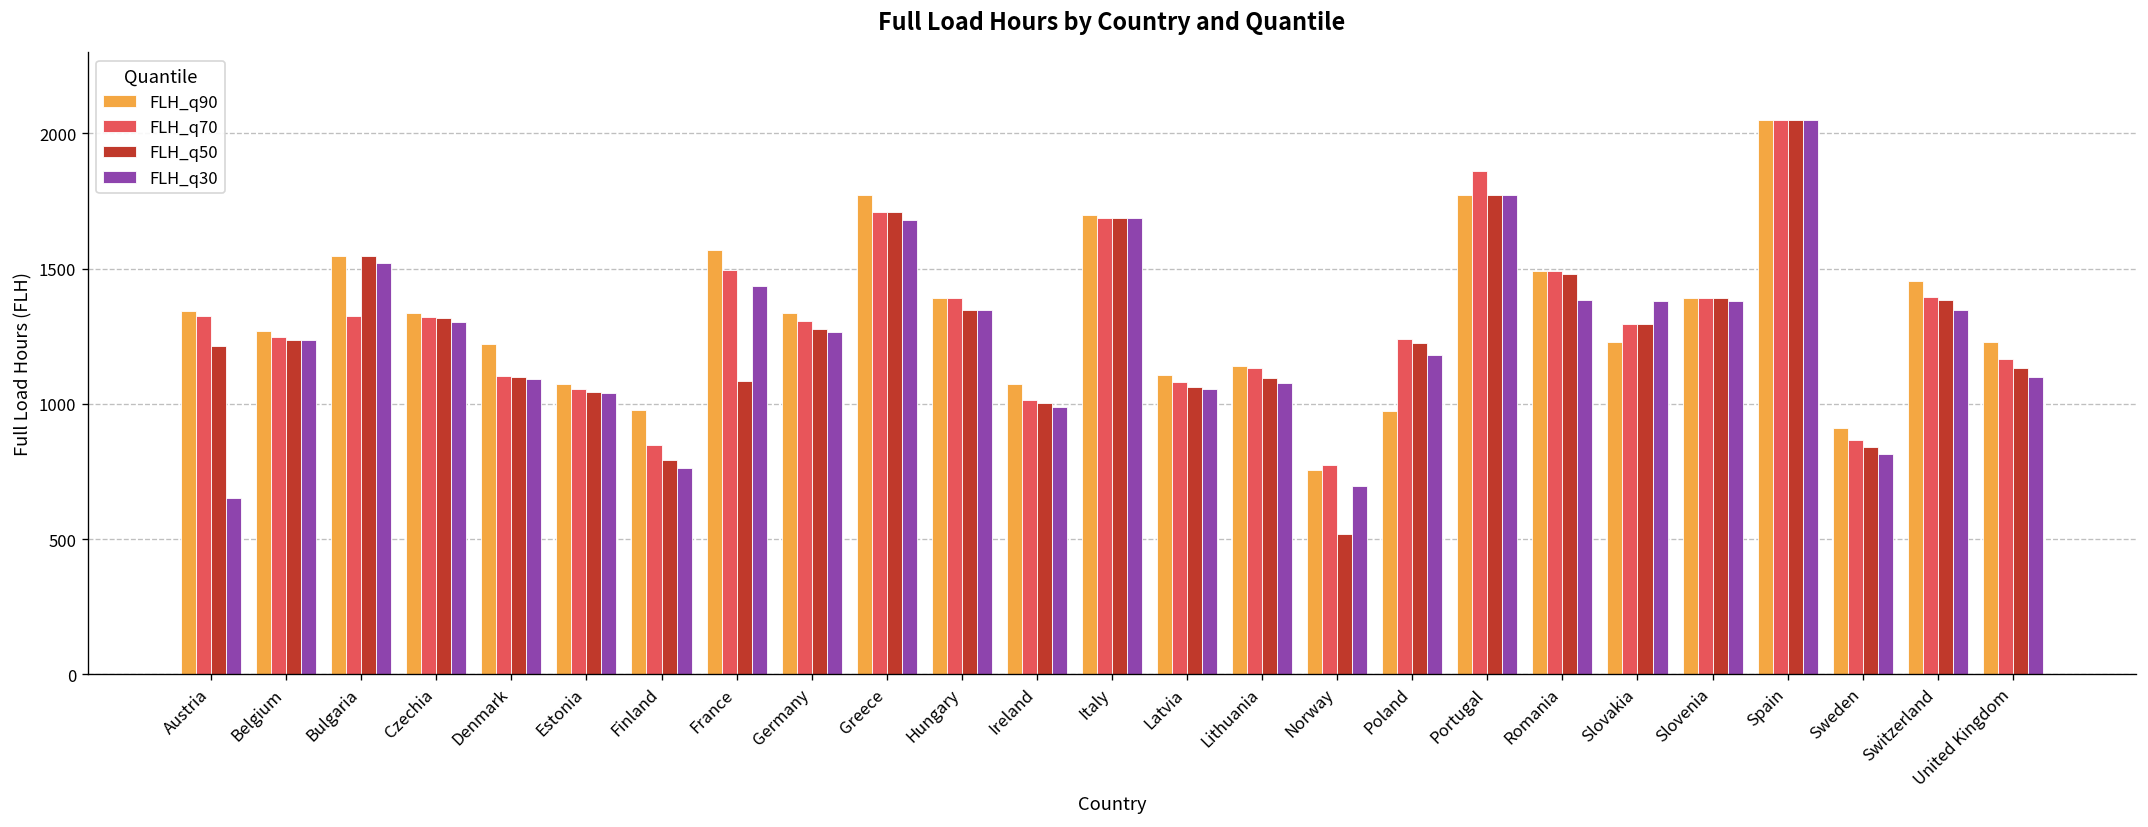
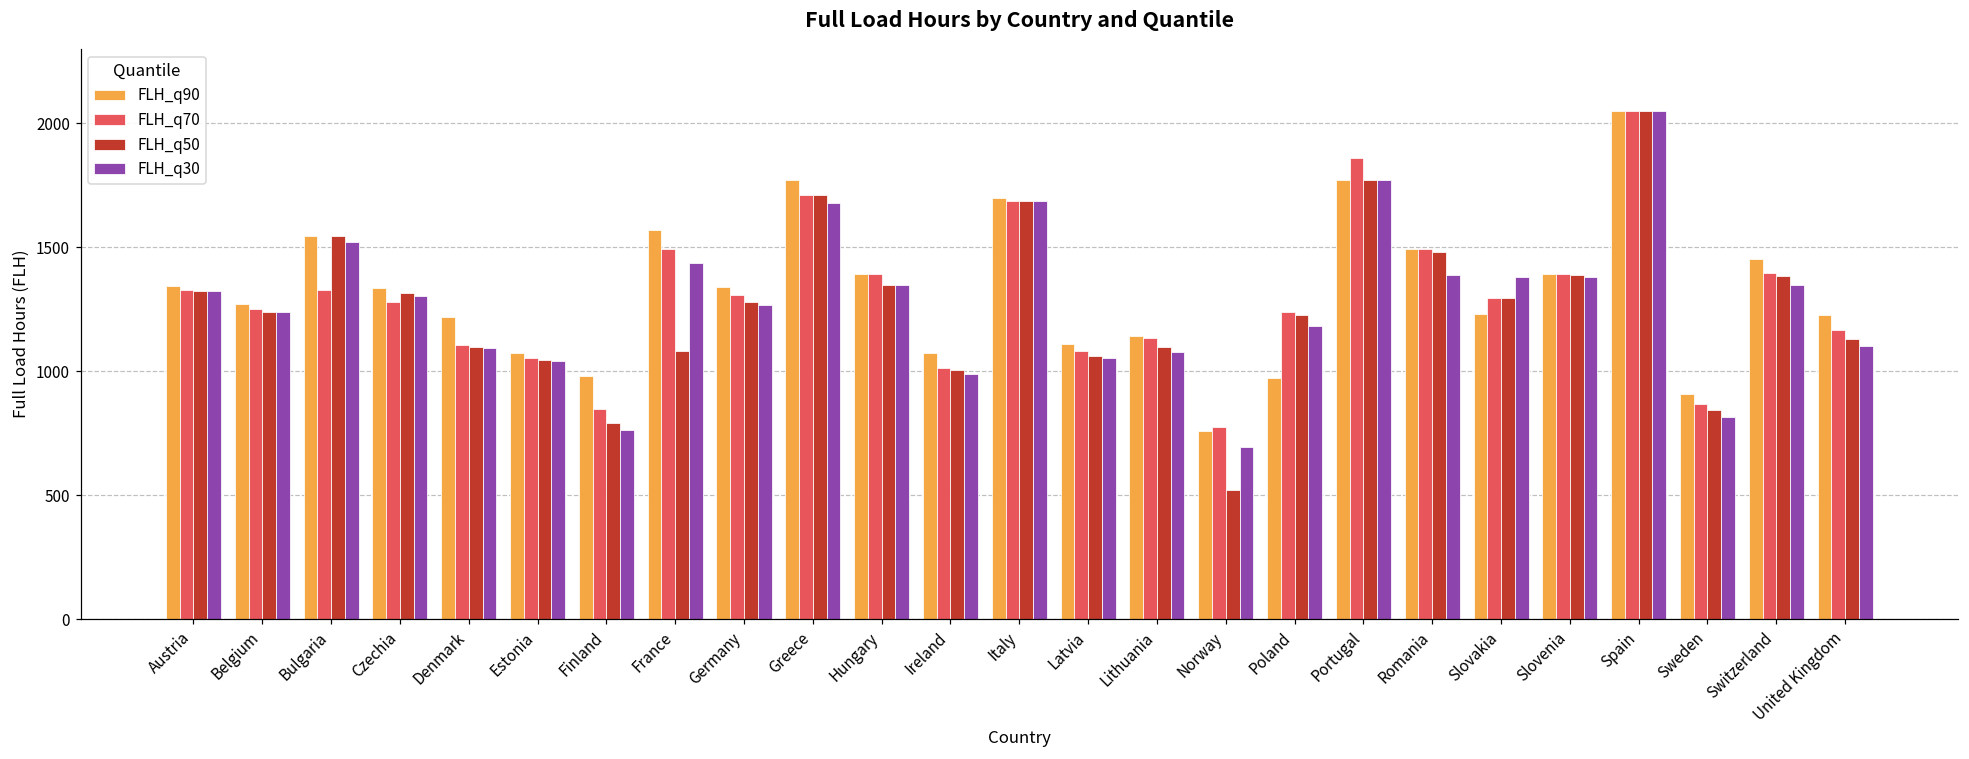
FLH_q50, Austria: 1210 -> 1320
FLH_q30, Austria: 650 -> 1320
FLH_q70, Czechia: 1320 -> 1280
